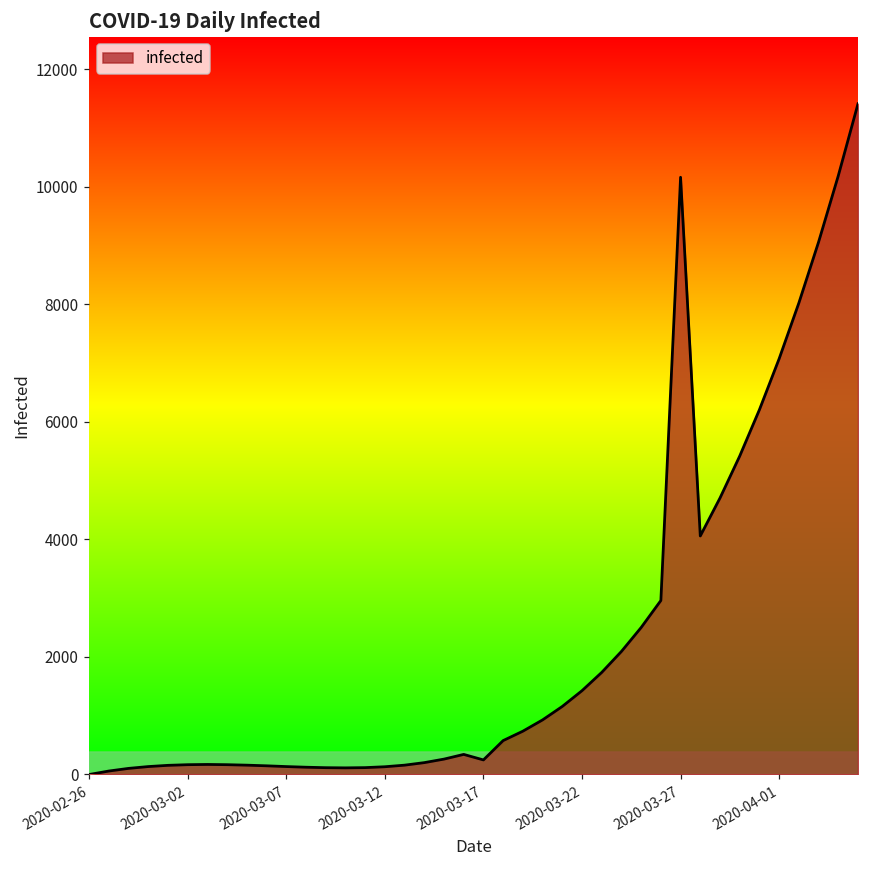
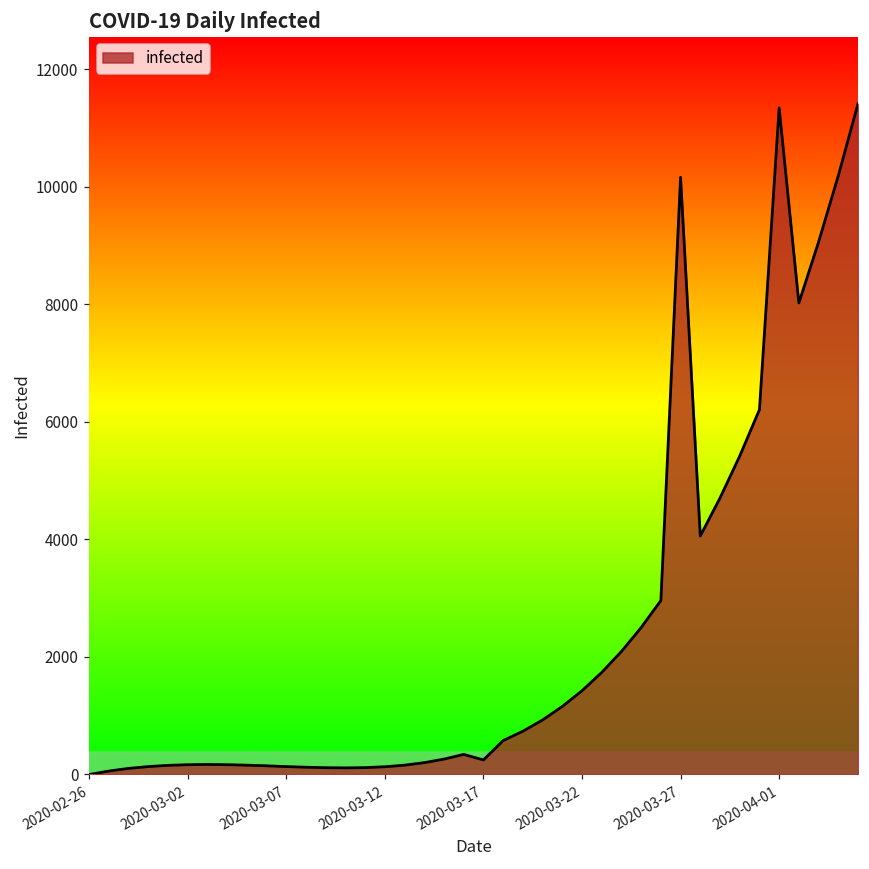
2020-04-01: 7100 -> 11300
